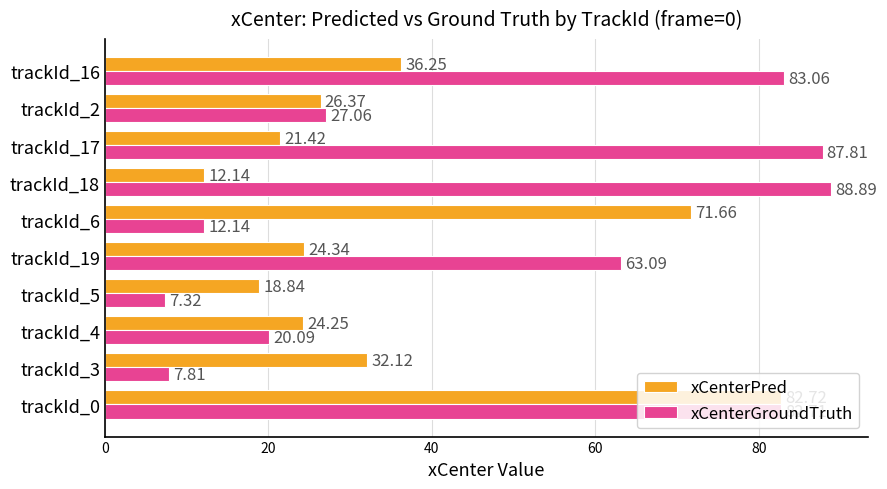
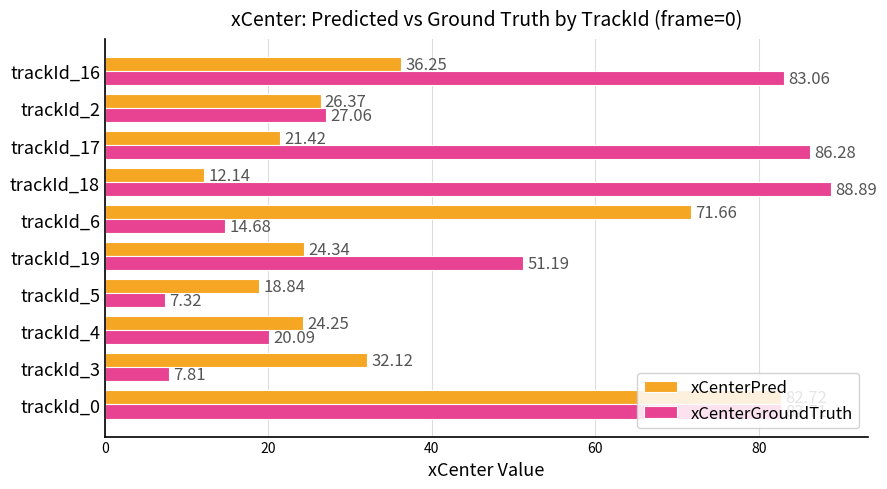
xCenterGroundTruth, trackId_17: 87.81 -> 86.28
xCenterGroundTruth, trackId_6: 12.14 -> 14.68
xCenterGroundTruth, trackId_19: 63.09 -> 51.19
